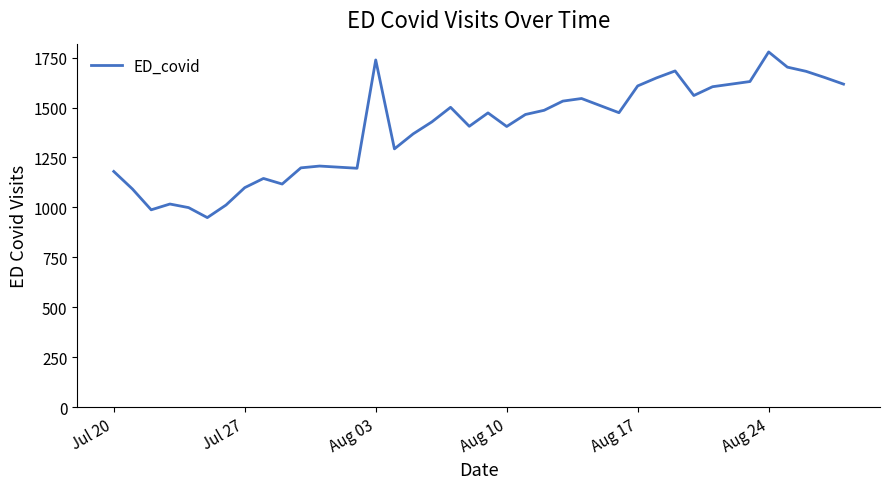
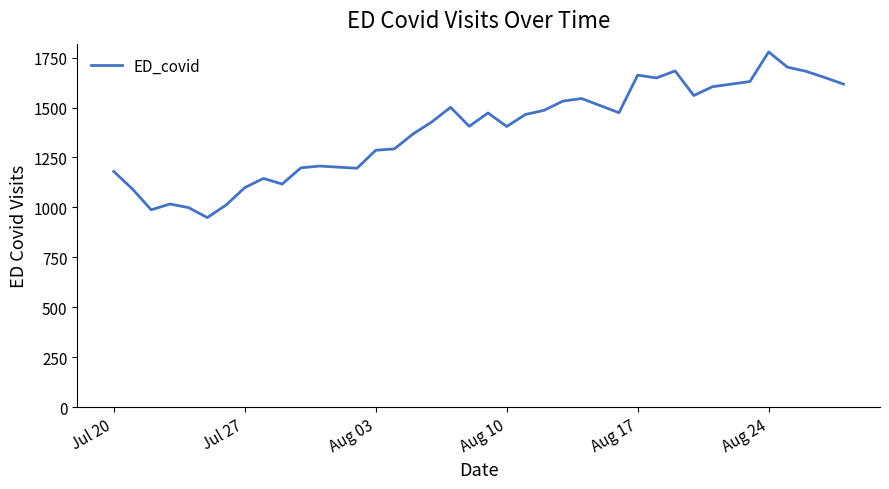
Aug 03: 1740 -> 1290
Aug 17: 1610 -> 1660
